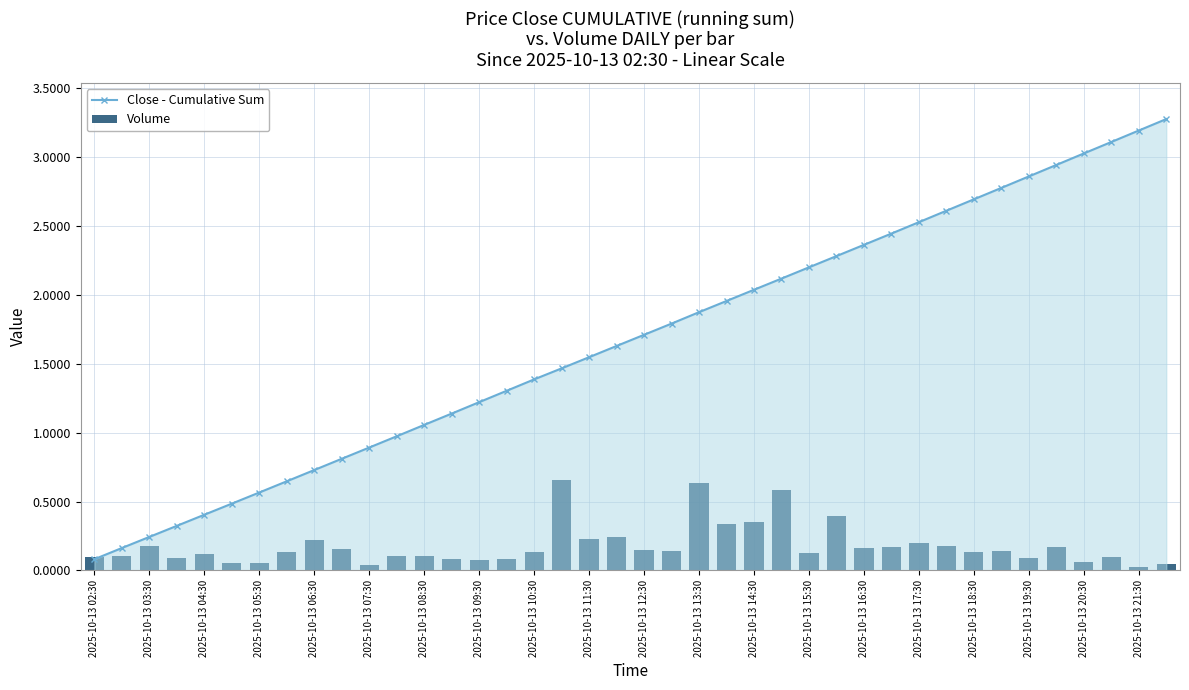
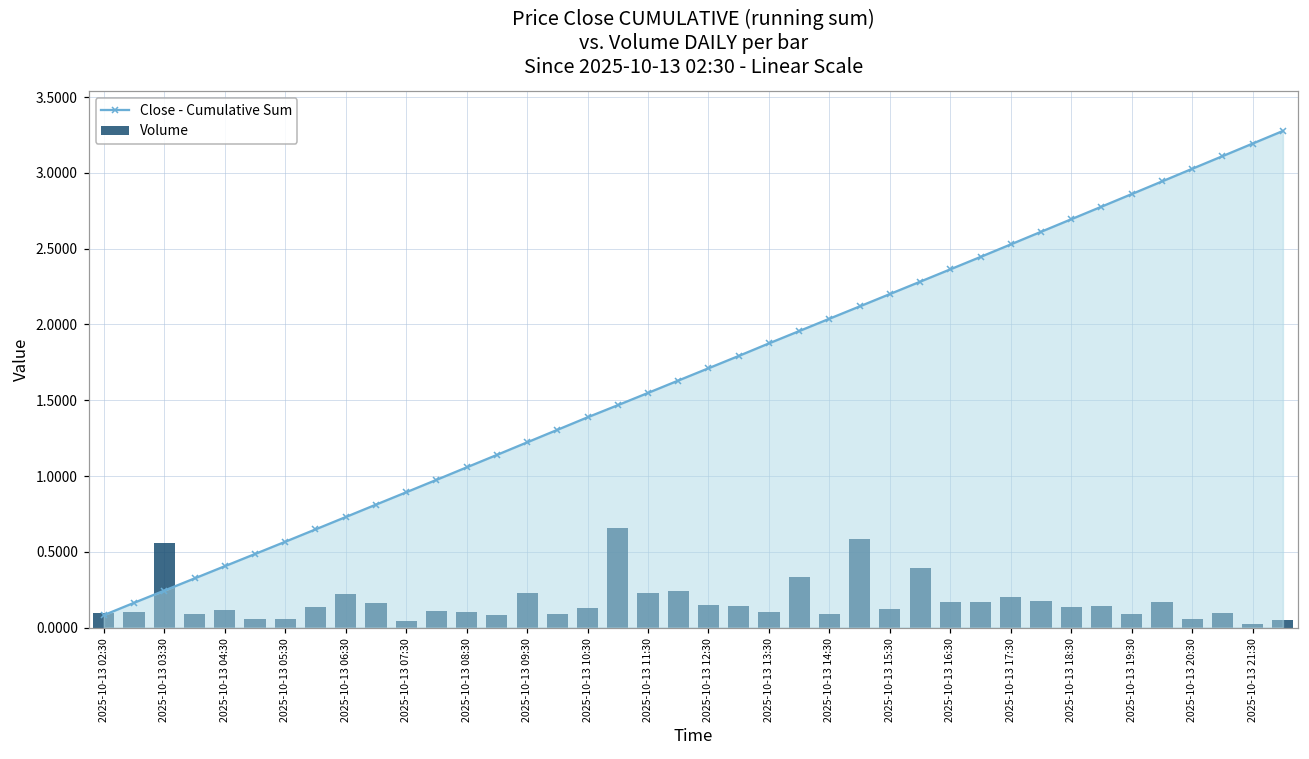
Volume, 2025-10-13 03:30: 0.18 -> 0.56
Volume, 2025-10-13 09:30: 0.08 -> 0.23
Volume, 2025-10-13 13:30: 0.63 -> 0.10
Volume, 2025-10-13 14:30: 0.35 -> 0.09
